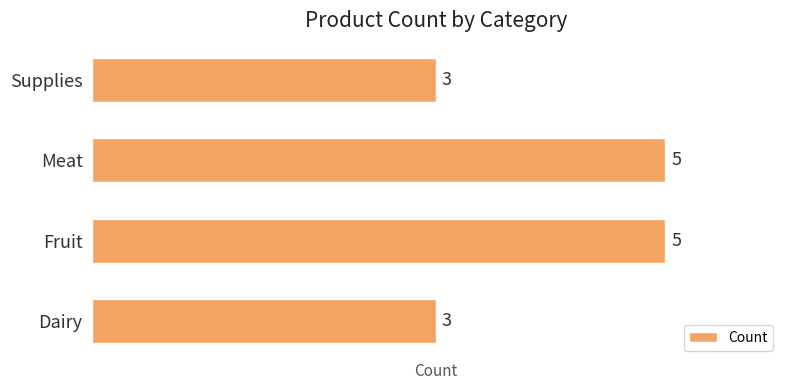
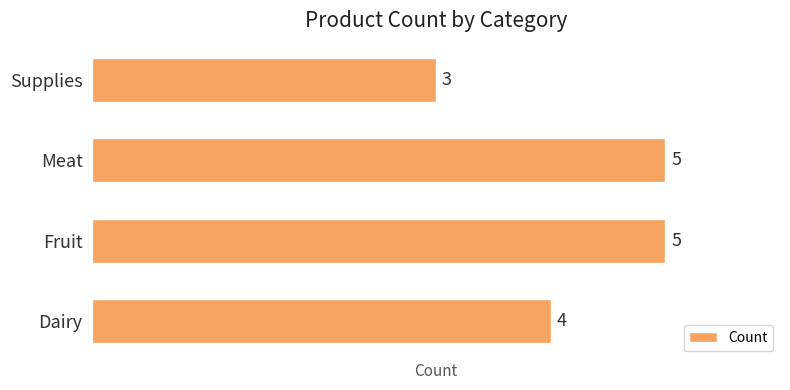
Dairy: 3 -> 4
